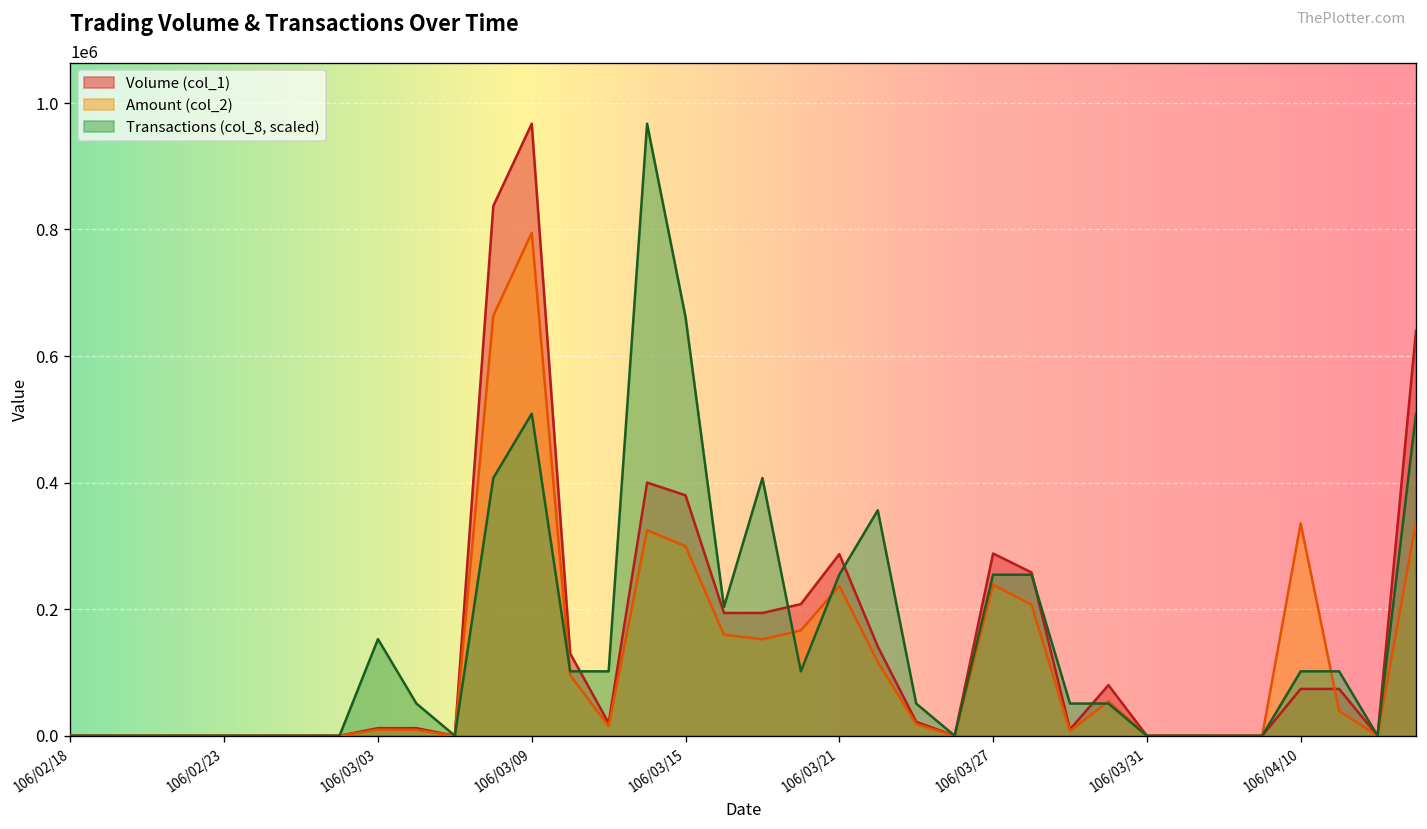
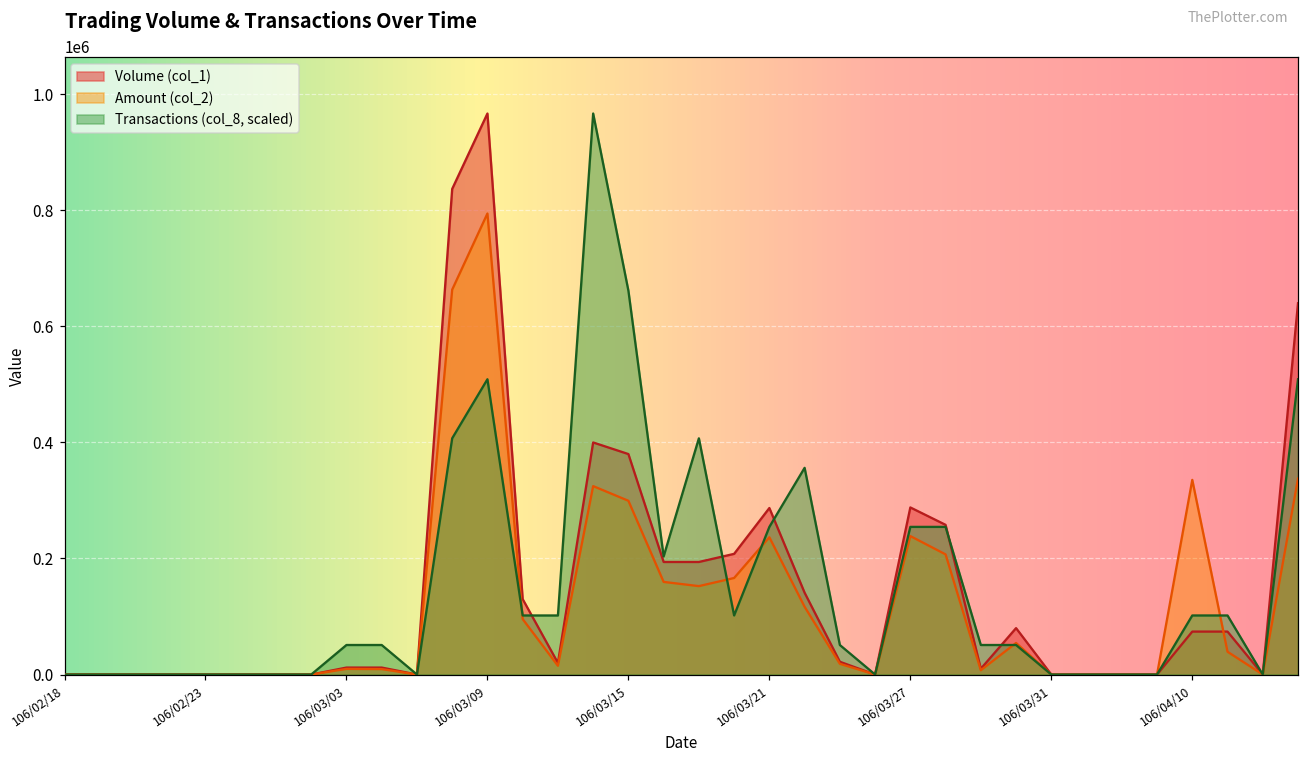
Transactions (col_8, scaled), 106/03/03: 150000 -> 50000
